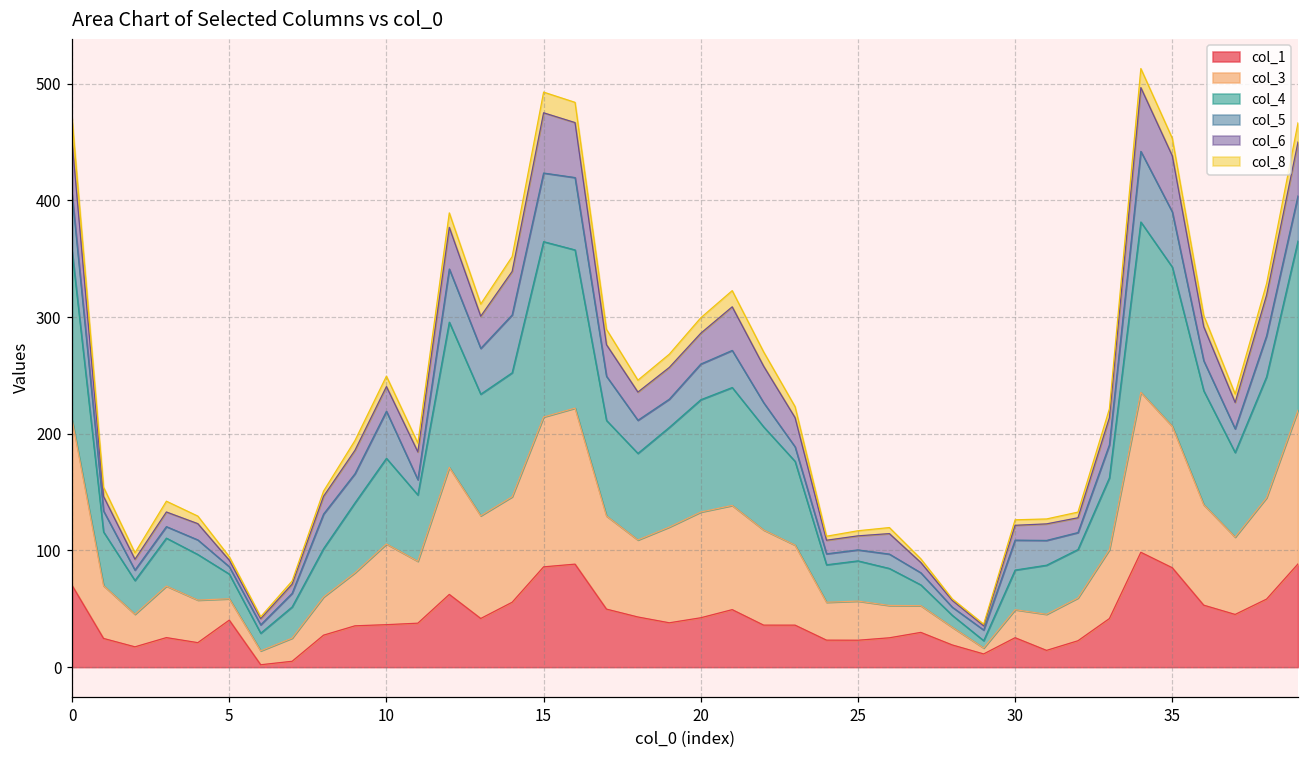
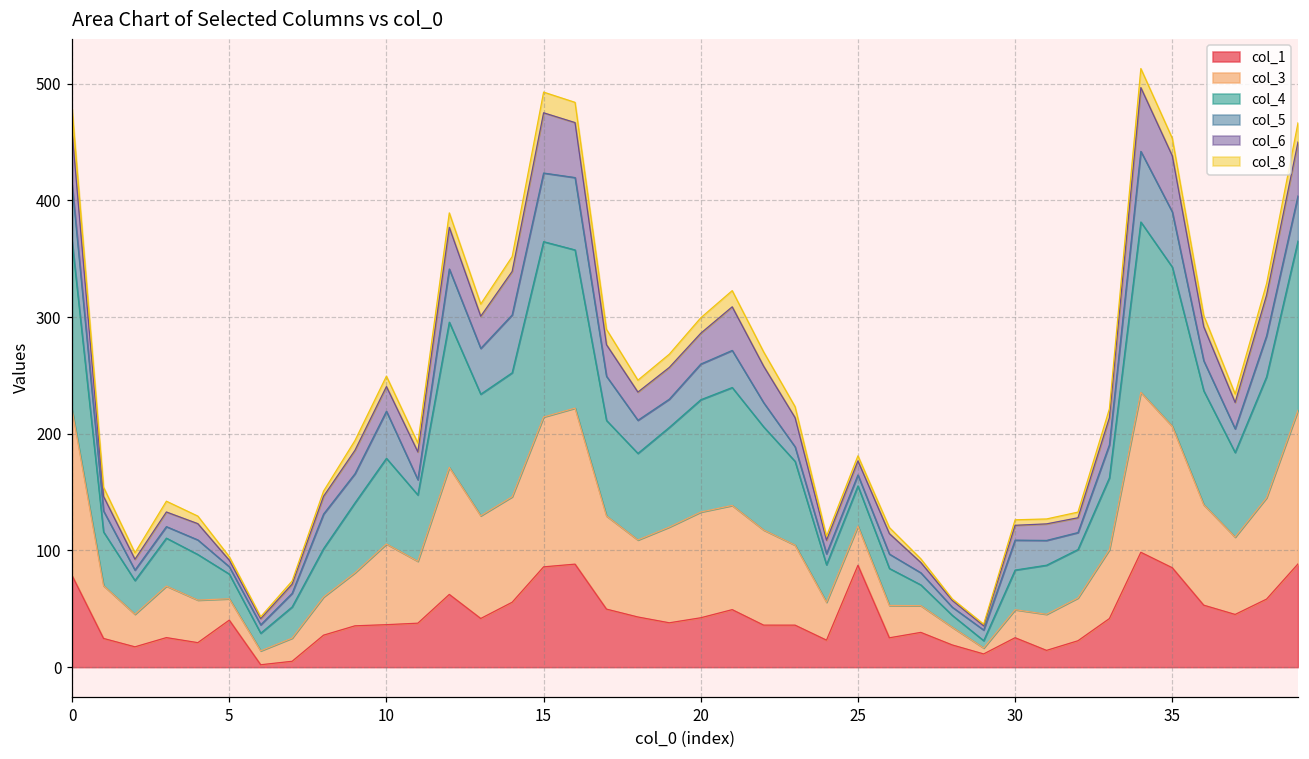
col_1, 0: 70 -> 78
col_1, 25: 23 -> 87
